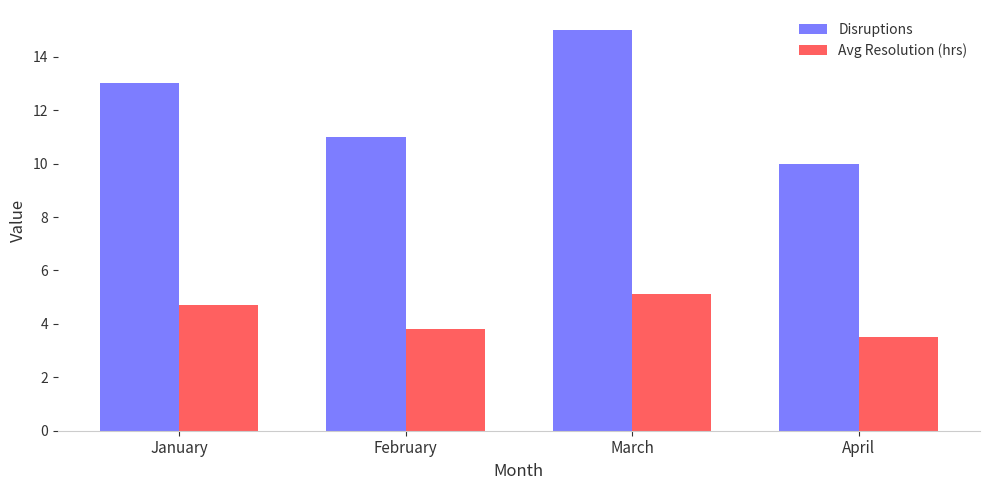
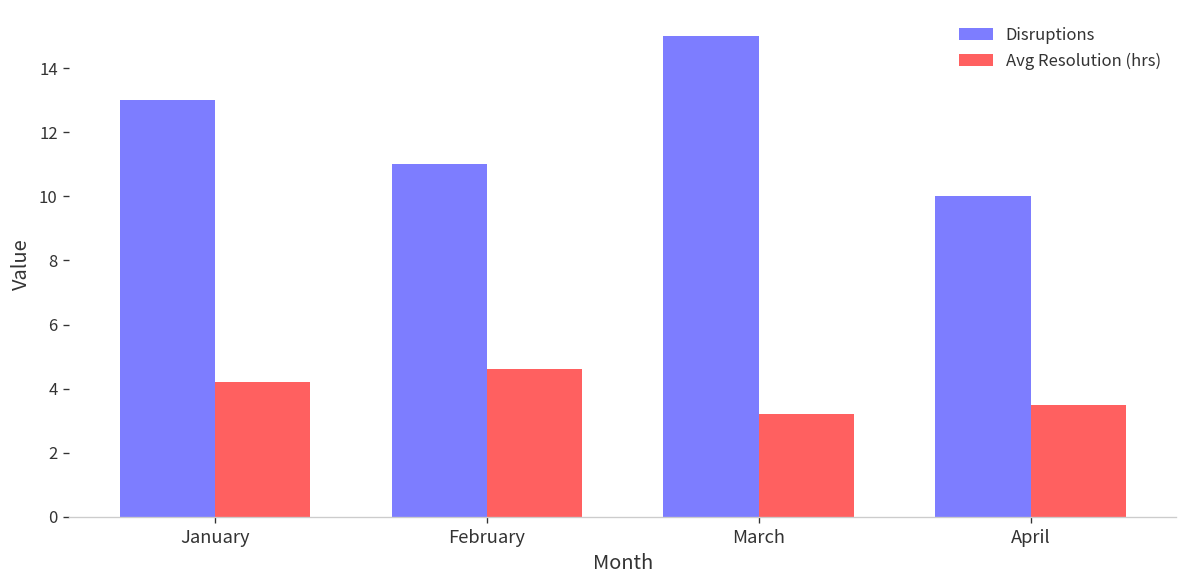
Avg Resolution (hrs), January: 4.7 -> 4.2
Avg Resolution (hrs), February: 3.8 -> 4.6
Avg Resolution (hrs), March: 5.1 -> 3.2
